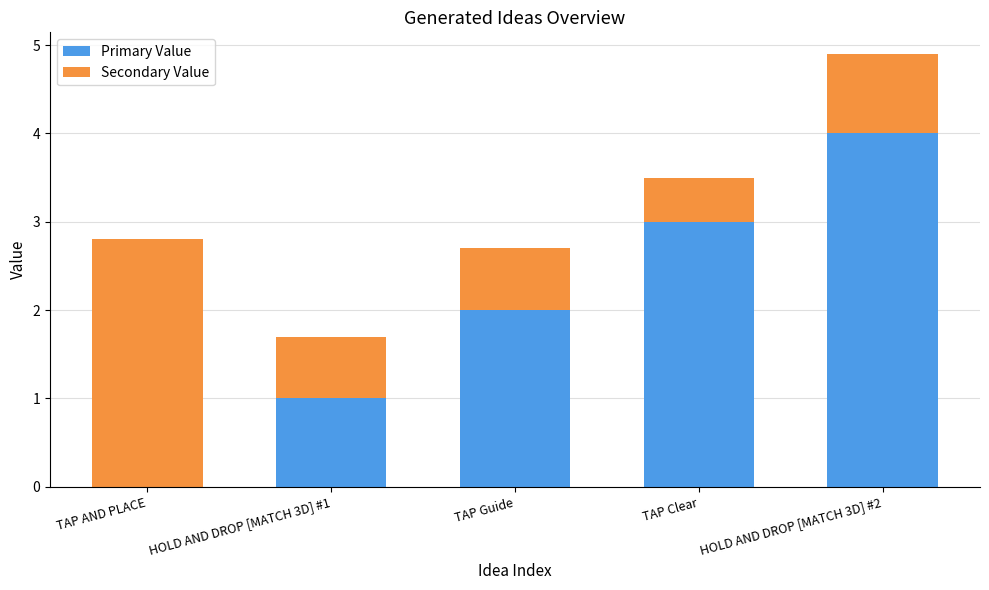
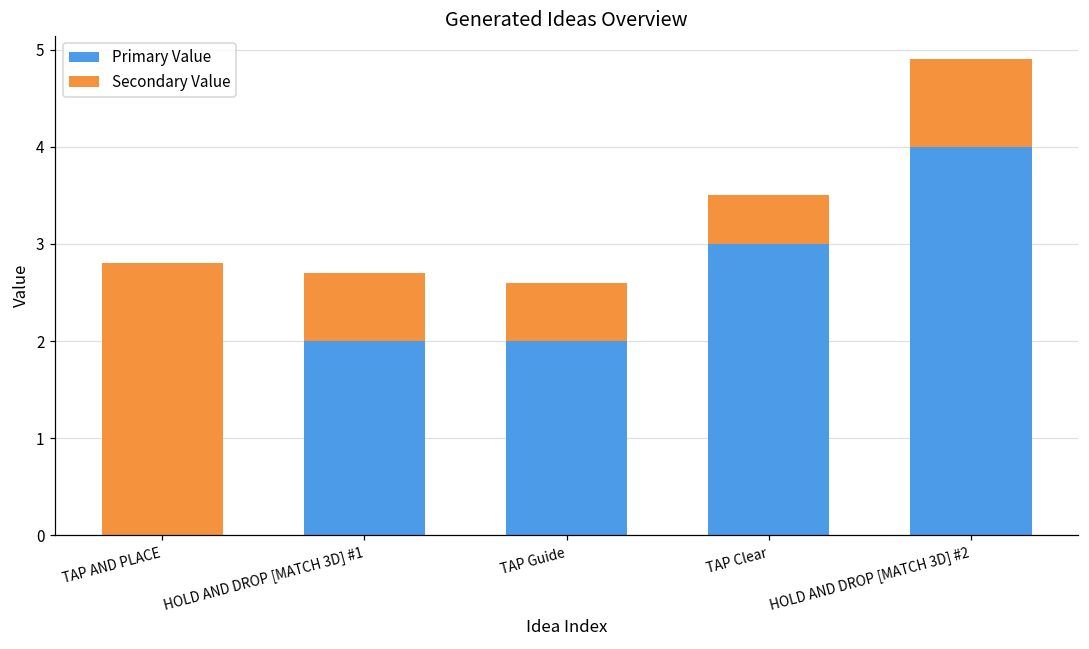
Primary Value, HOLD AND DROP [MATCH 3D] #1: 1 -> 2
Secondary Value, TAP Guide: 0.7 -> 0.6
